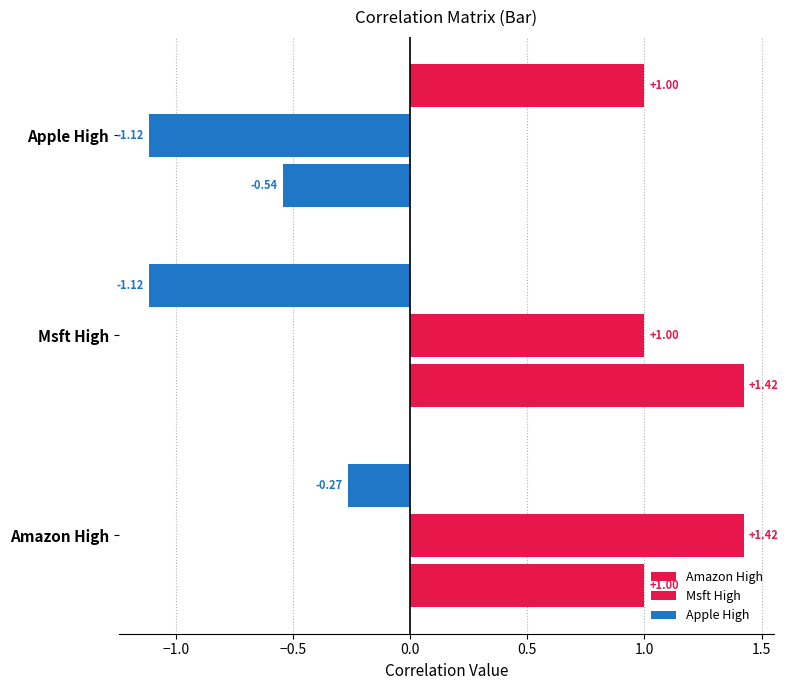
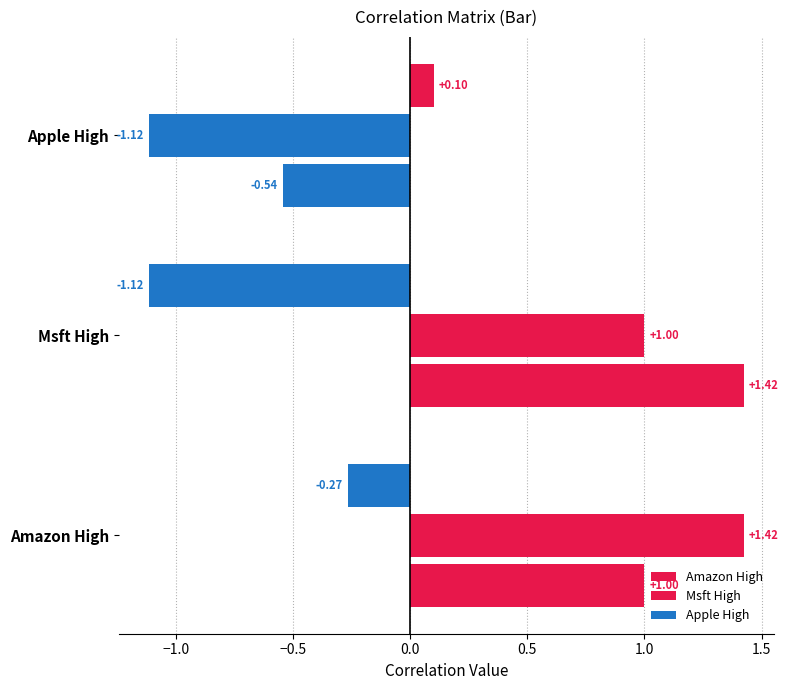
Apple High, Apple High: +1.00 -> +0.10
